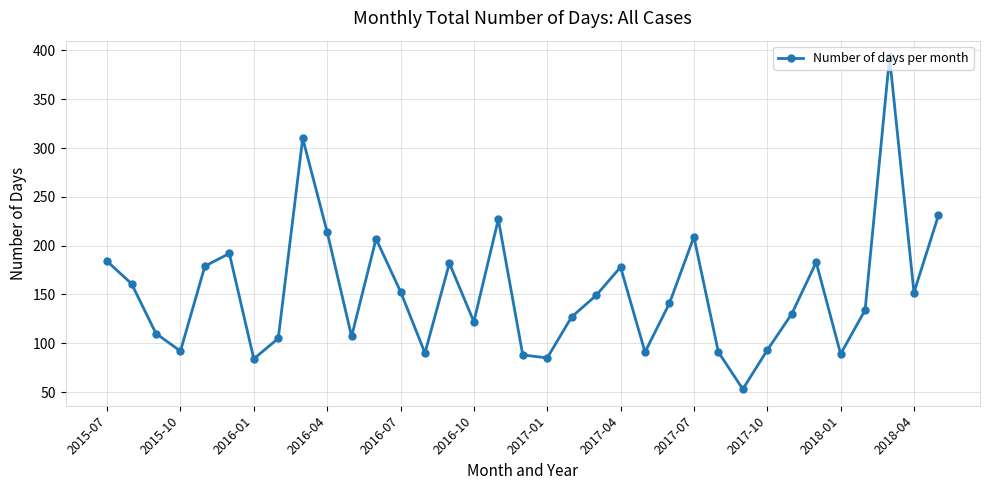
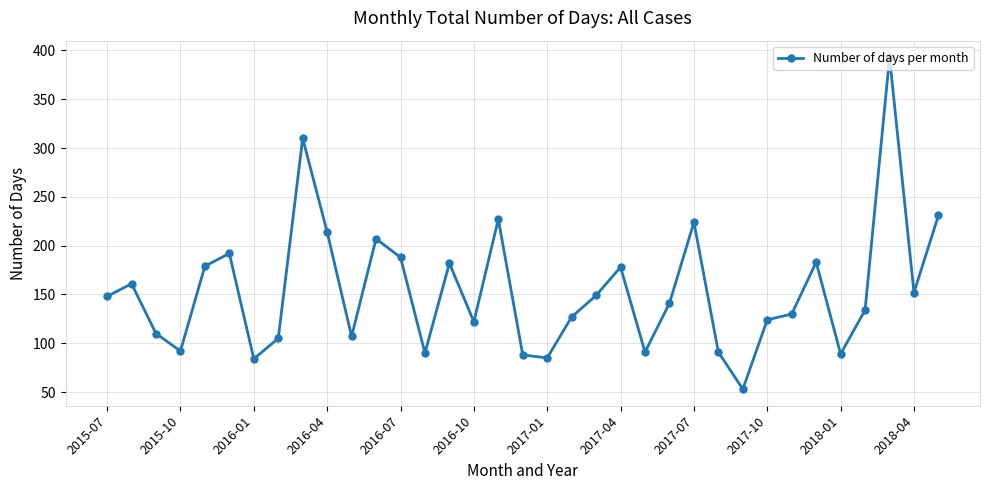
2015-07: 180 -> 150
2016-07: 150 -> 190
2017-07: 210 -> 220
2017-10: 90 -> 120
